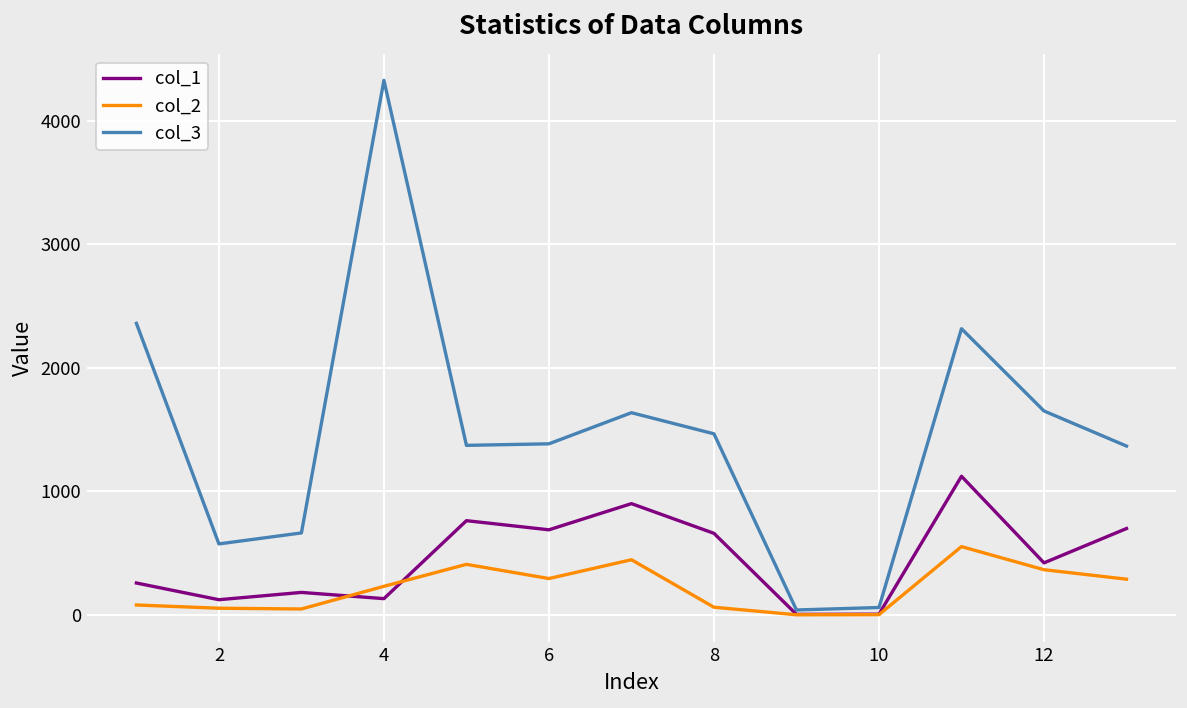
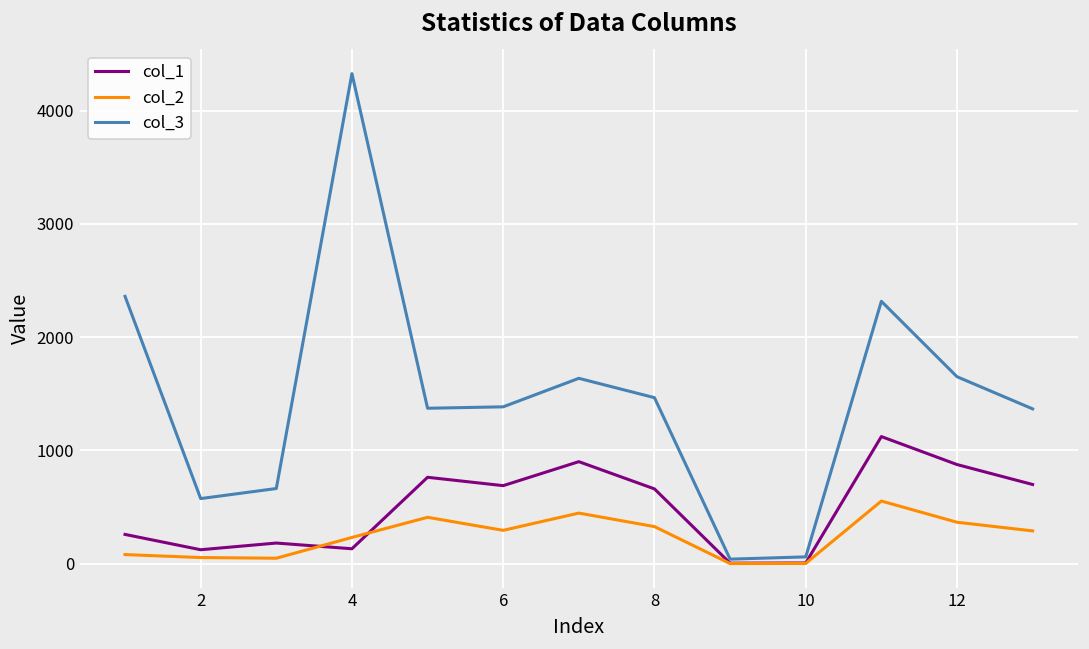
col_2, 8: 60 -> 330
col_1, 12: 420 -> 880
